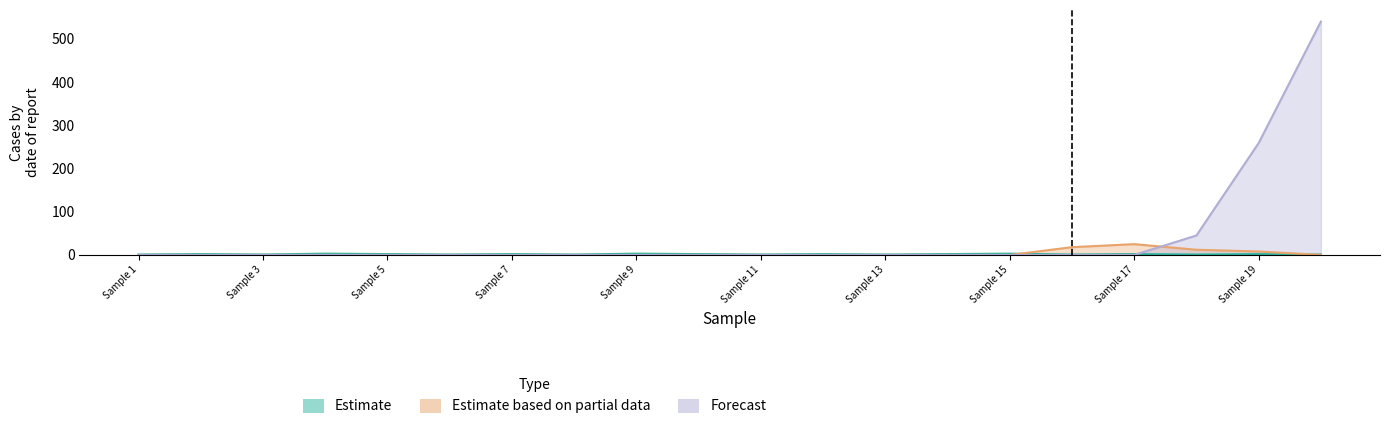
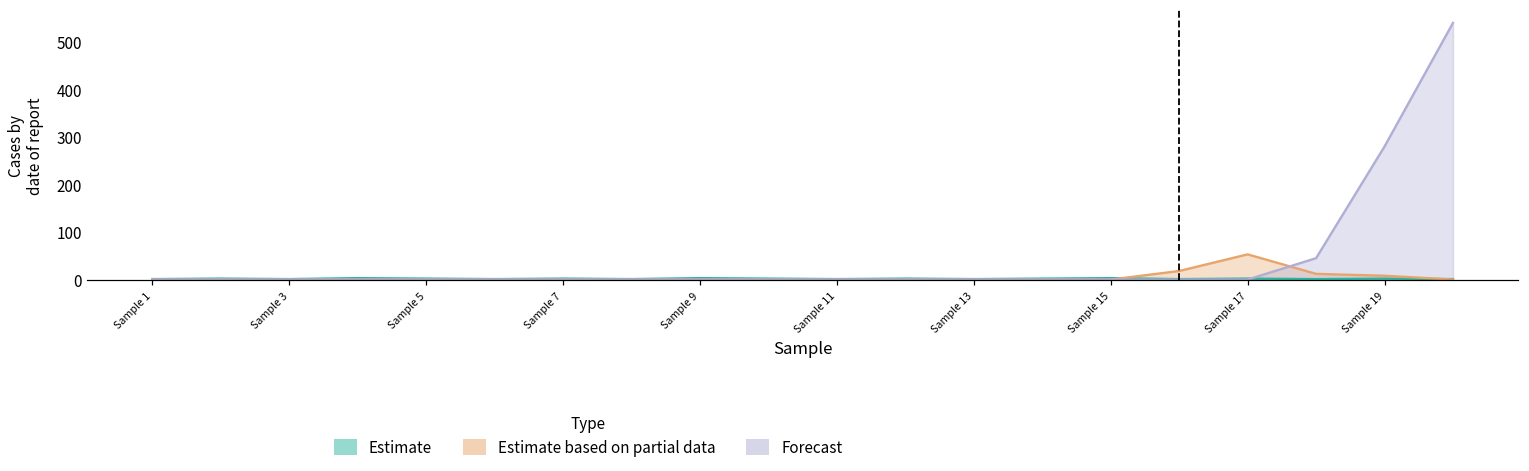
Estimate based on partial data, Sample 17: 30 -> 50
Forecast, Sample 19: 260 -> 280
